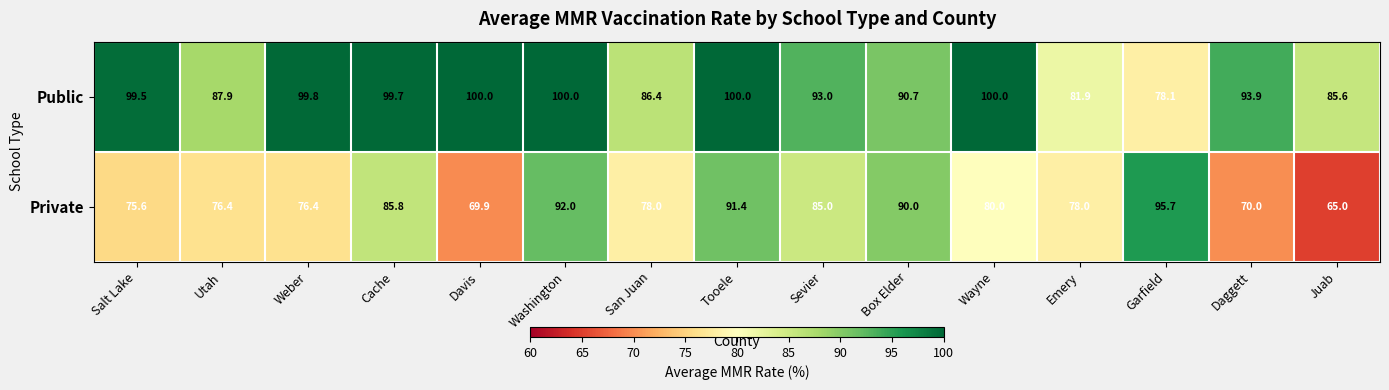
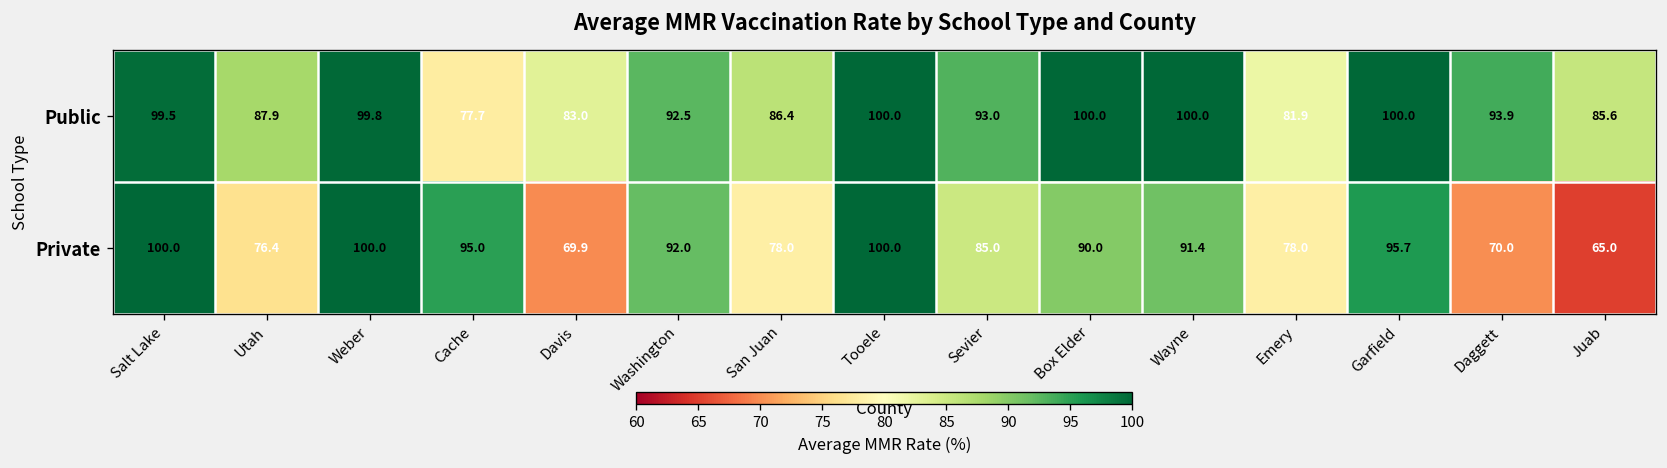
Public, Cache: 99.7 -> 77.7
Public, Davis: 100.0 -> 83.0
Public, Washington: 100.0 -> 92.5
Public, Box Elder: 90.7 -> 100.0
Public, Garfield: 78.1 -> 100.0
Private, Salt Lake: 75.6 -> 100.0
Private, Weber: 76.4 -> 100.0
Private, Cache: 85.8 -> 95.0
Private, Tooele: 91.4 -> 100.0
Private, Wayne: 80.0 -> 91.4
